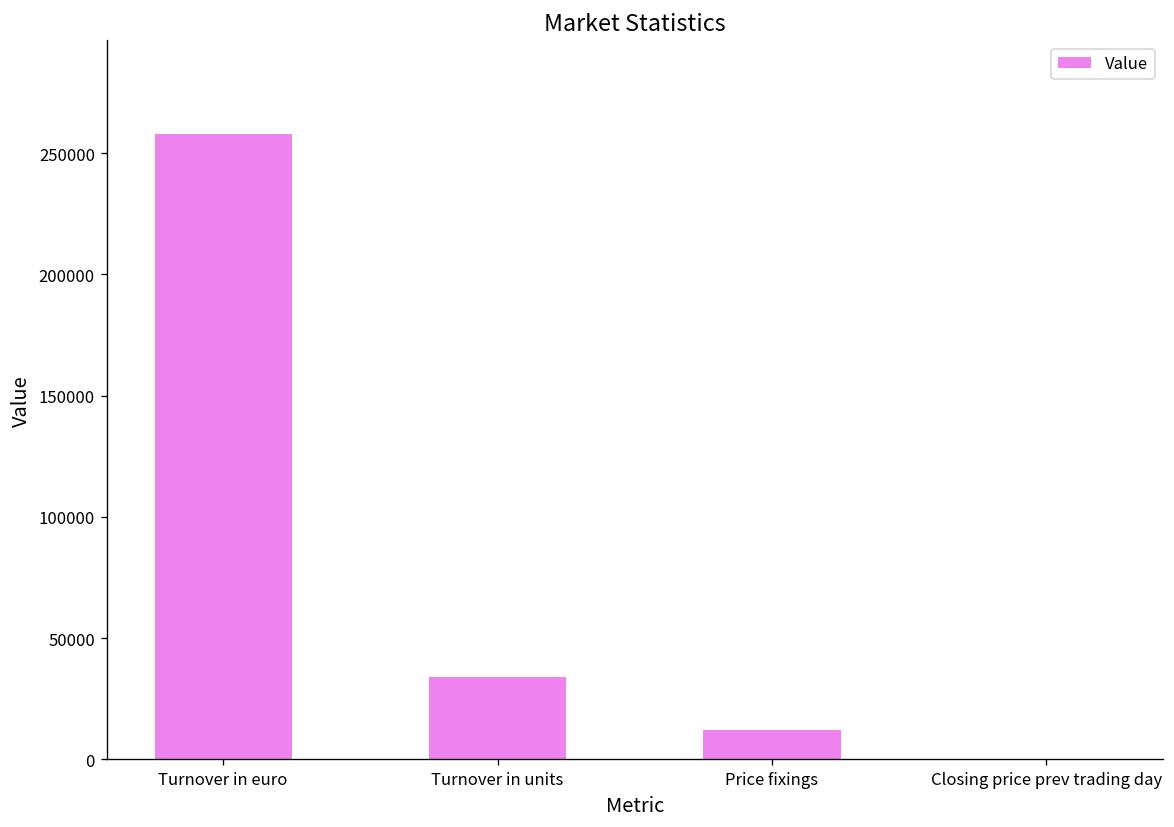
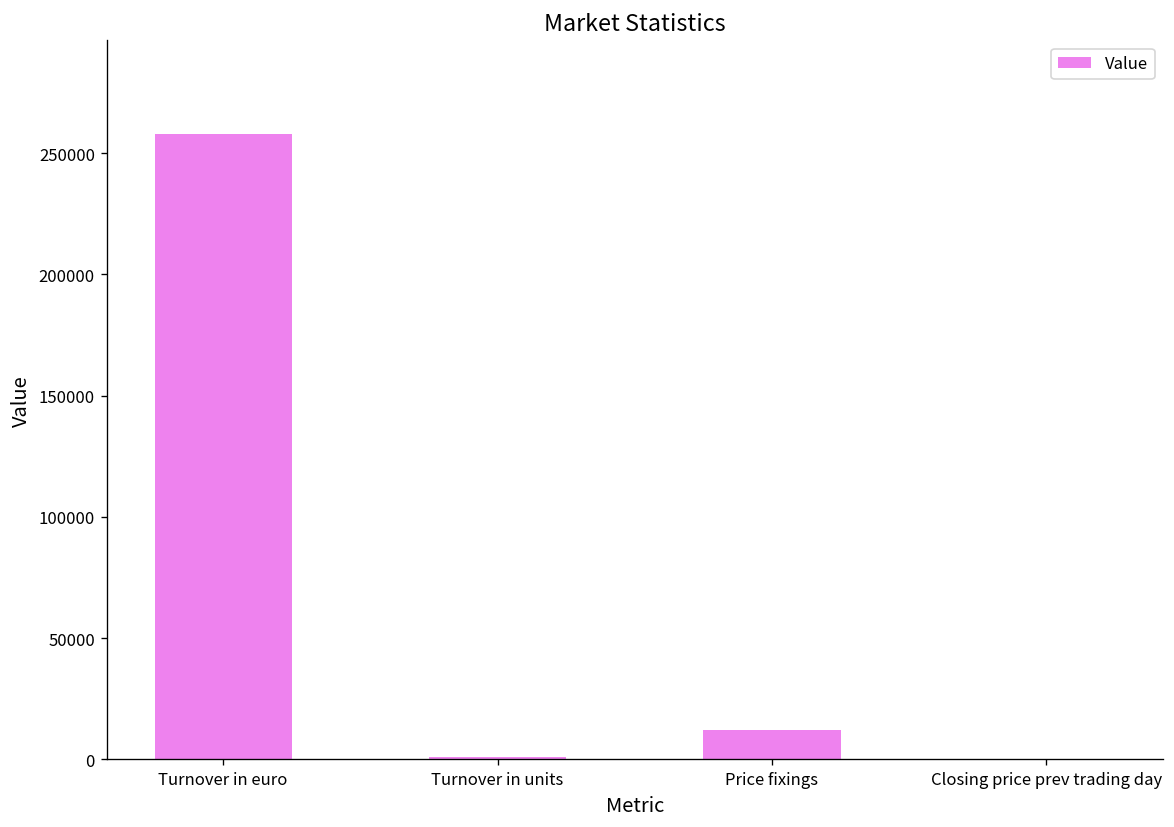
Turnover in units: 34000 -> 1000
